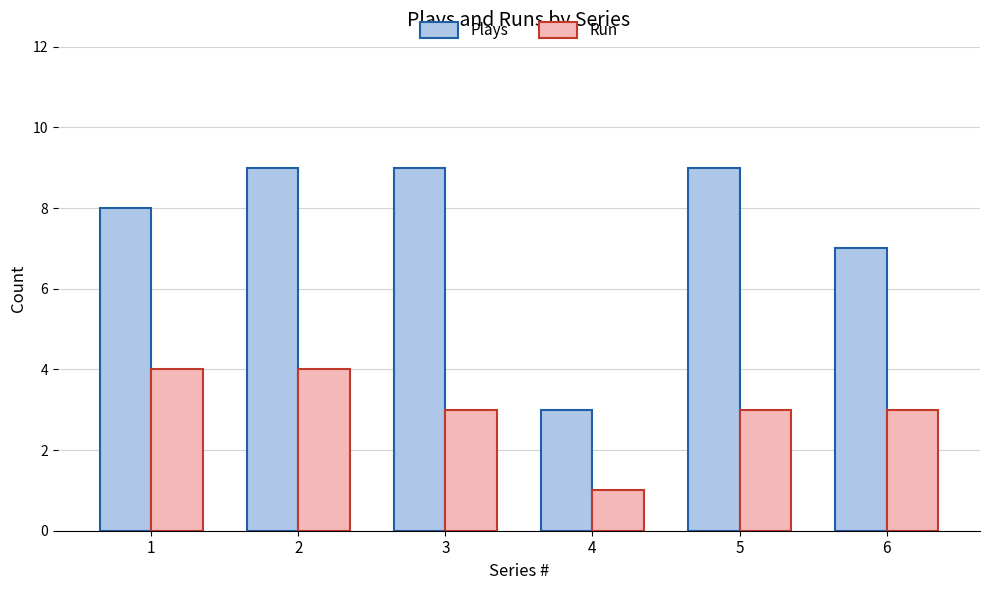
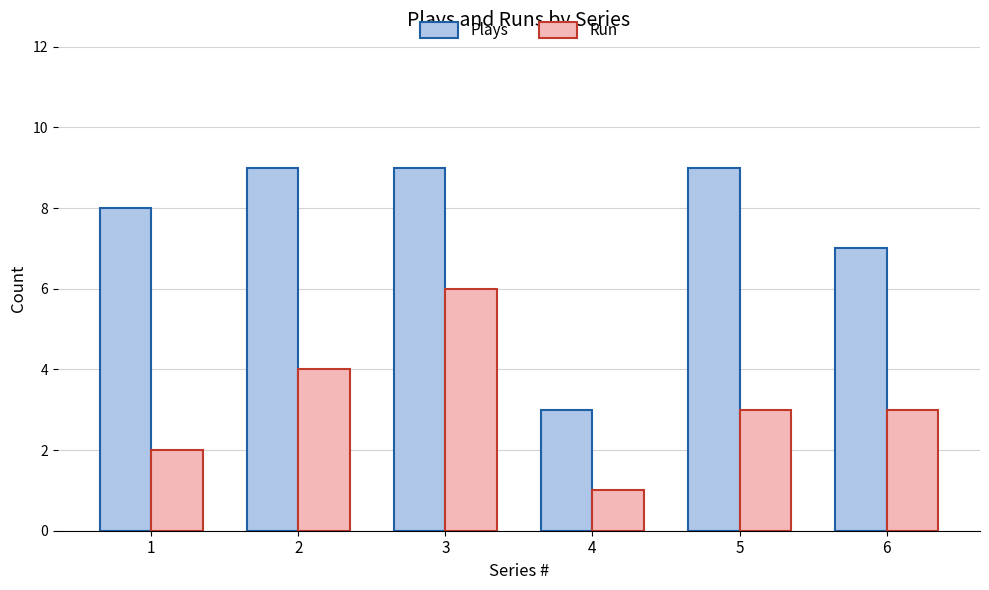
Run, 1: 4 -> 2
Run, 3: 3 -> 6
